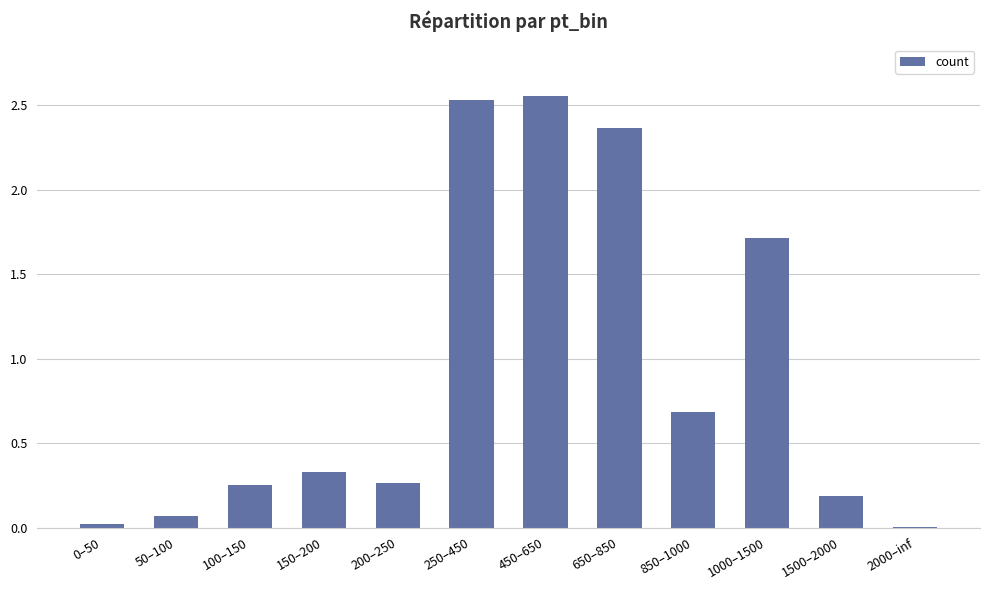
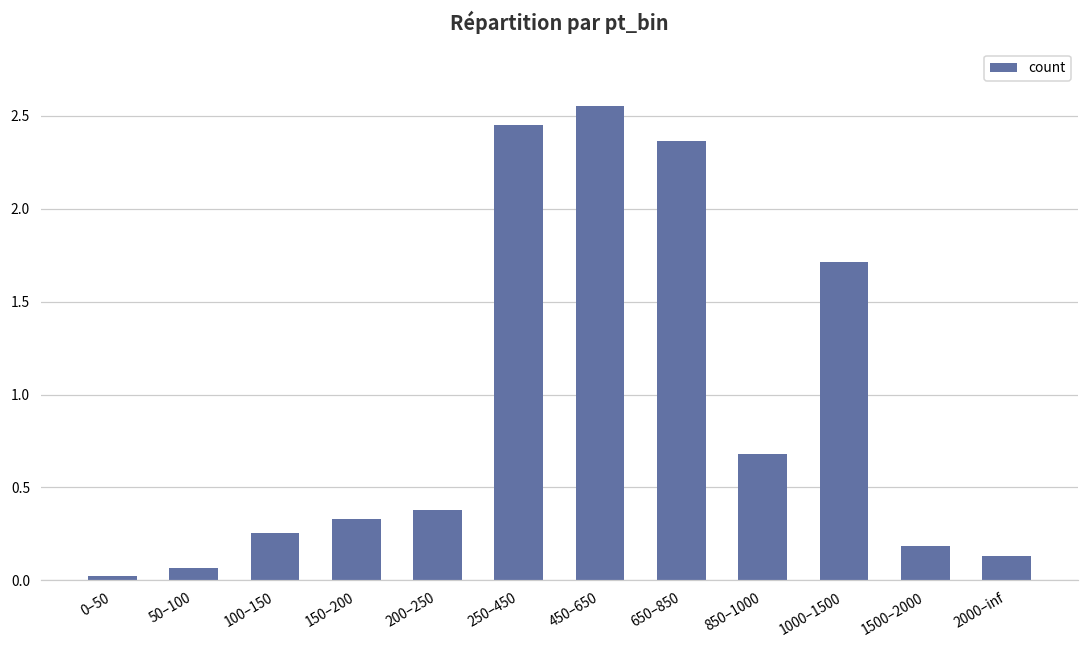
200–250: 0.26 -> 0.38
250–450: 2.53 -> 2.45
2000–inf: 0.01 -> 0.13
